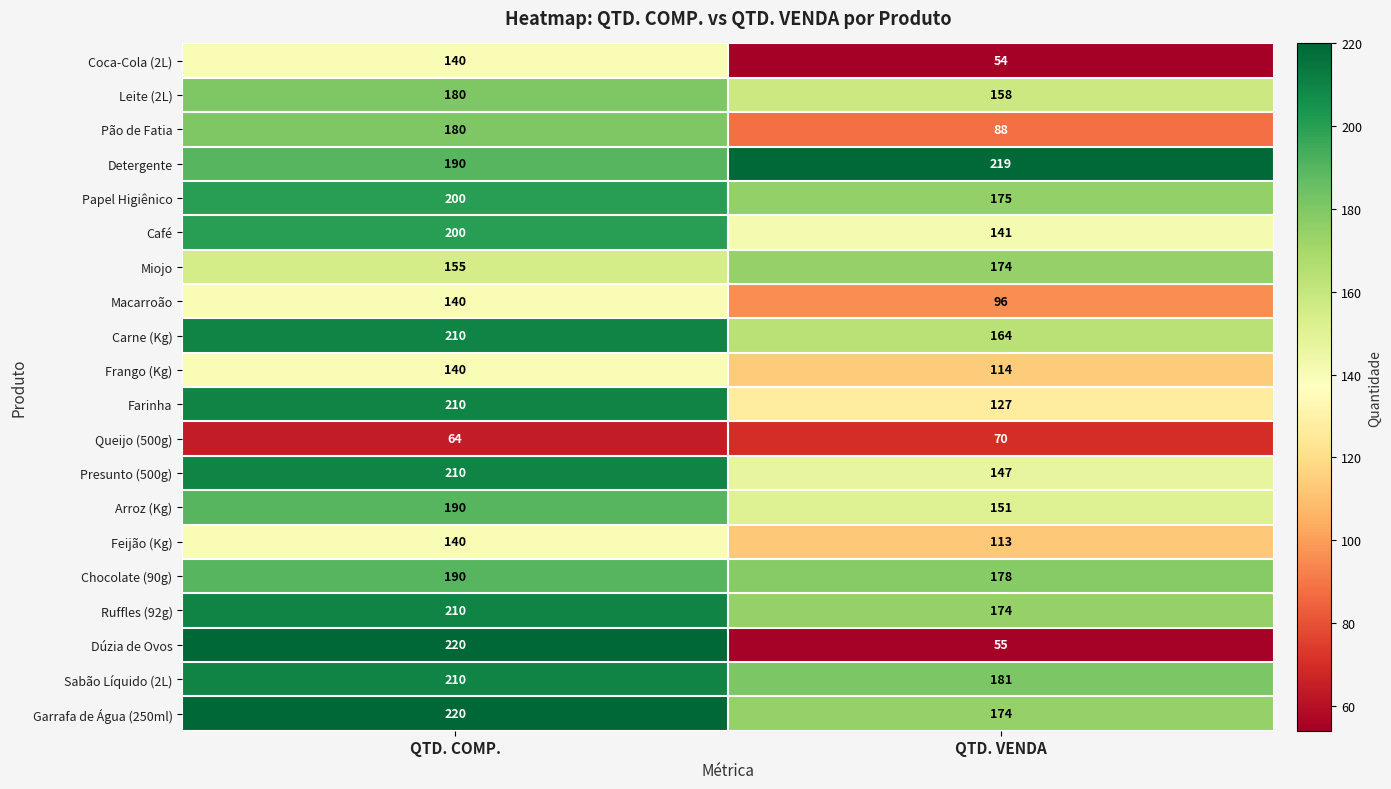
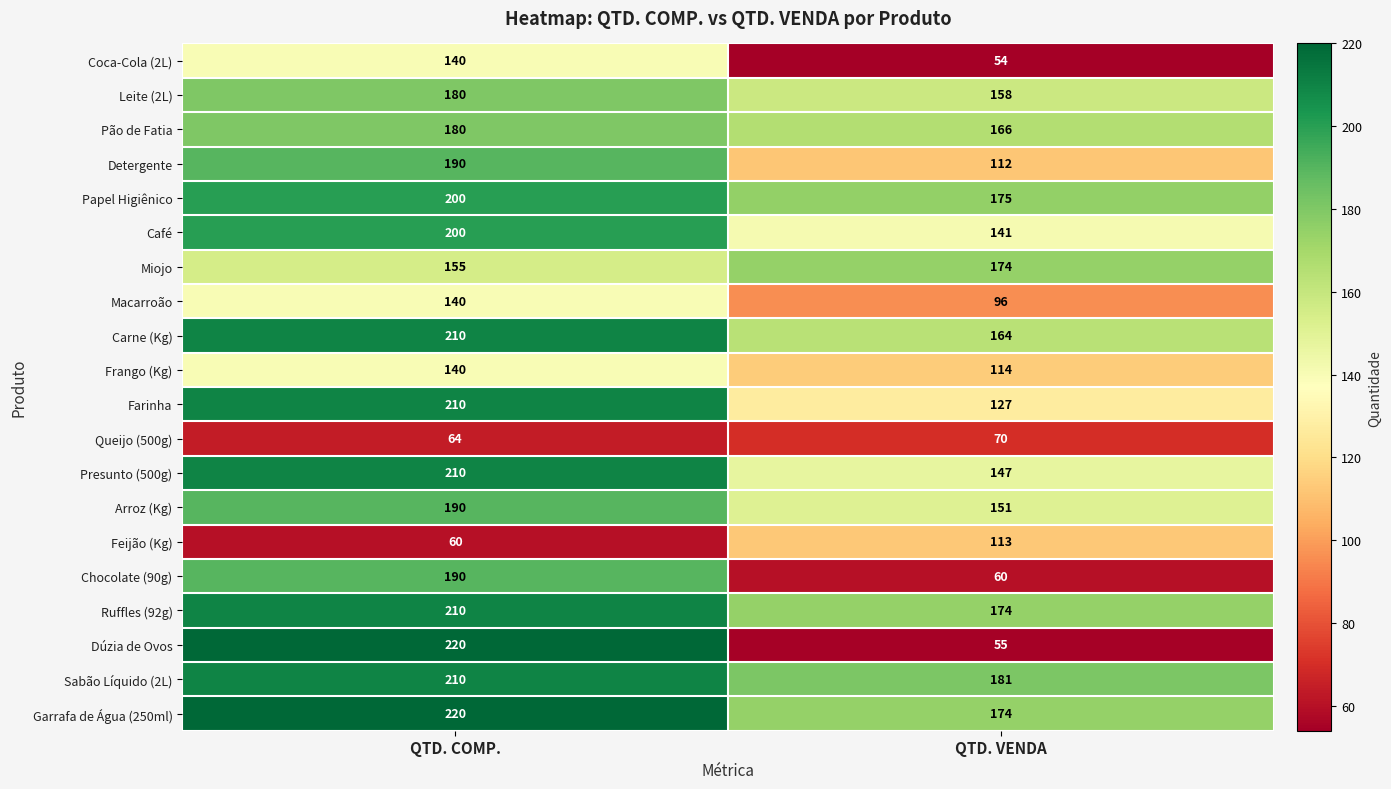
Pão de Fatia, QTD. VENDA: 88 -> 166
Detergente, QTD. VENDA: 219 -> 112
Feijão (Kg), QTD. COMP.: 140 -> 60
Chocolate (90g), QTD. VENDA: 178 -> 60
